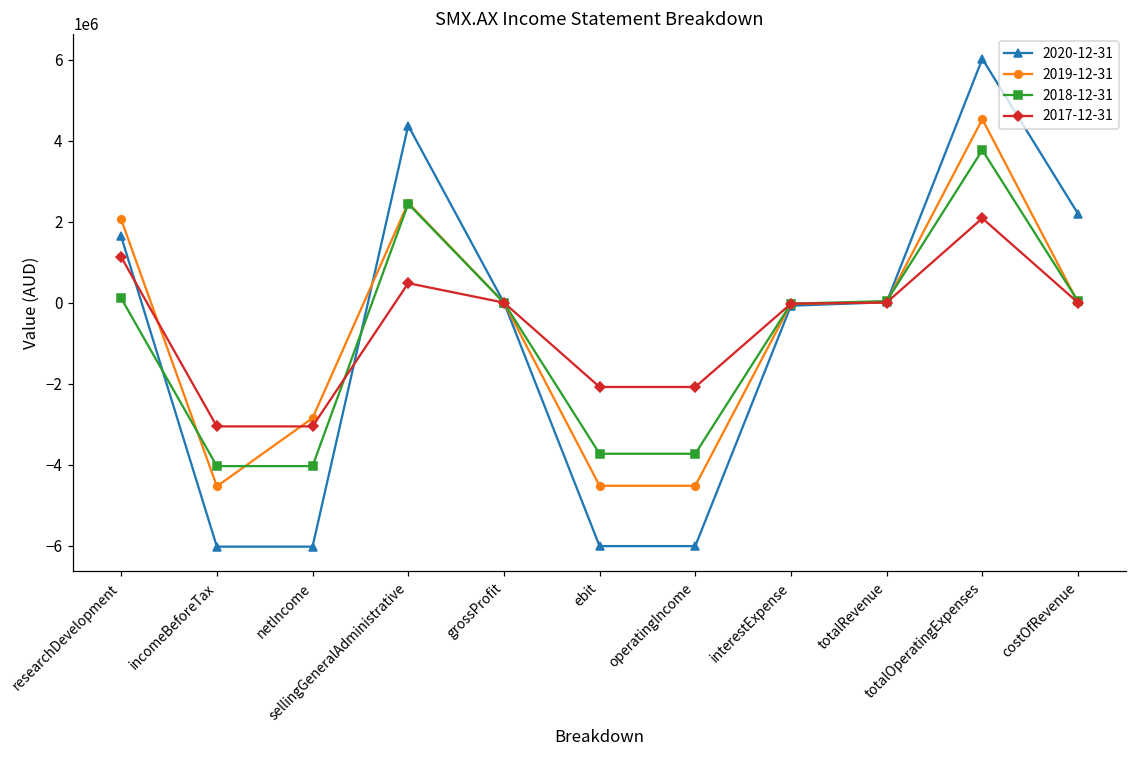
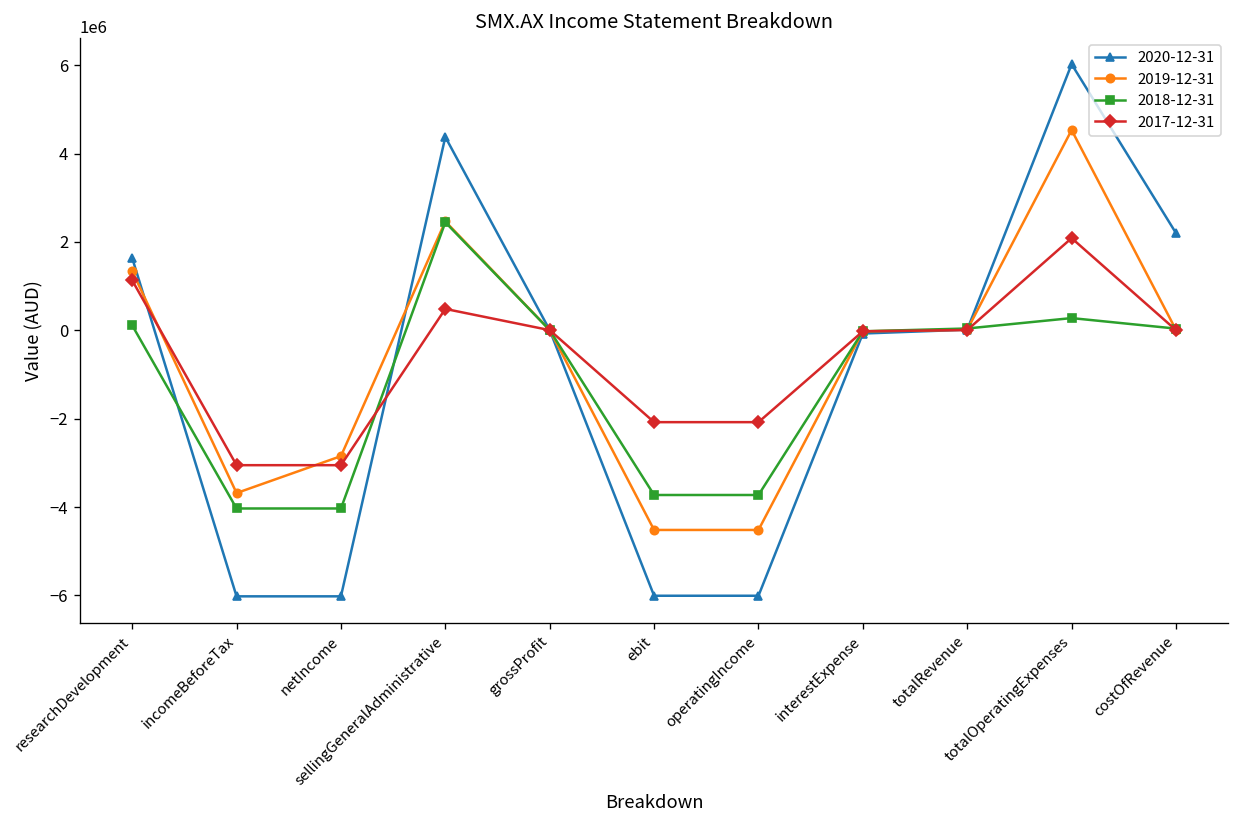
2019-12-31, researchDevelopment: 2100000 -> 1300000
2019-12-31, incomeBeforeTax: -4500000 -> -3700000
2018-12-31, totalOperatingExpenses: 3800000 -> 300000
